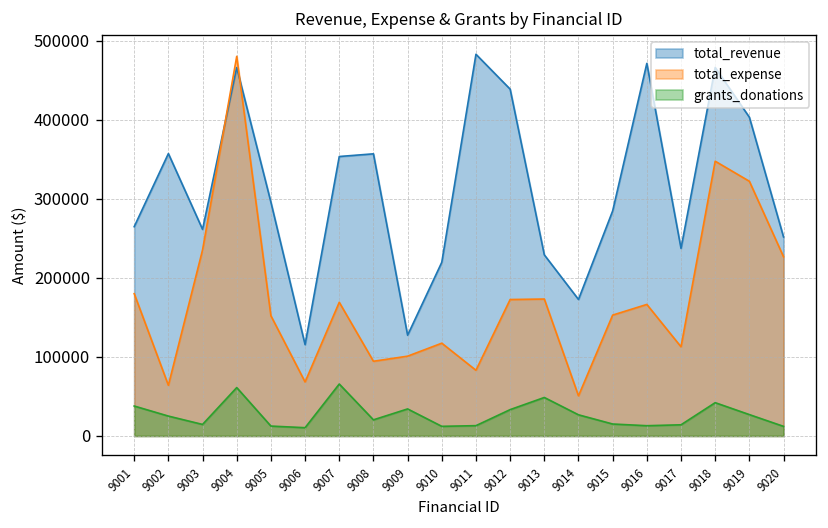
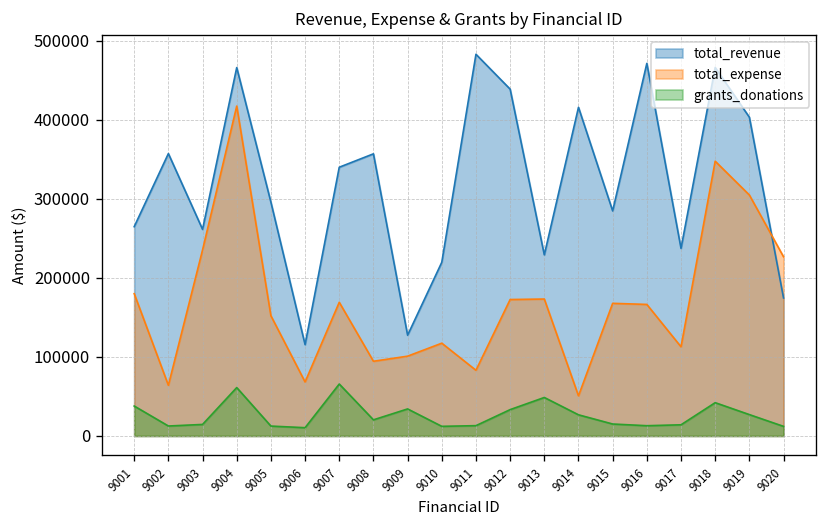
grants_donations, 9002: 30000 -> 10000
total_expense, 9004: 480000 -> 420000
total_revenue, 9007: 350000 -> 340000
total_revenue, 9014: 170000 -> 420000
total_expense, 9015: 150000 -> 170000
total_expense, 9019: 320000 -> 300000
total_revenue, 9020: 250000 -> 170000
